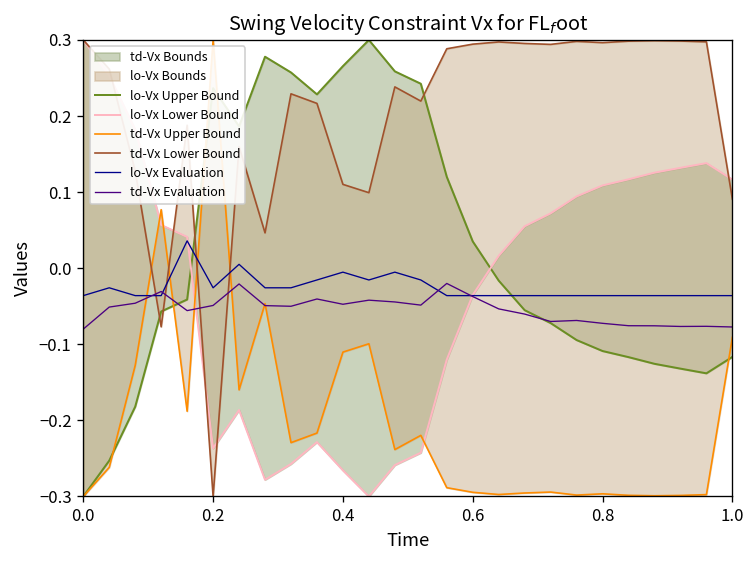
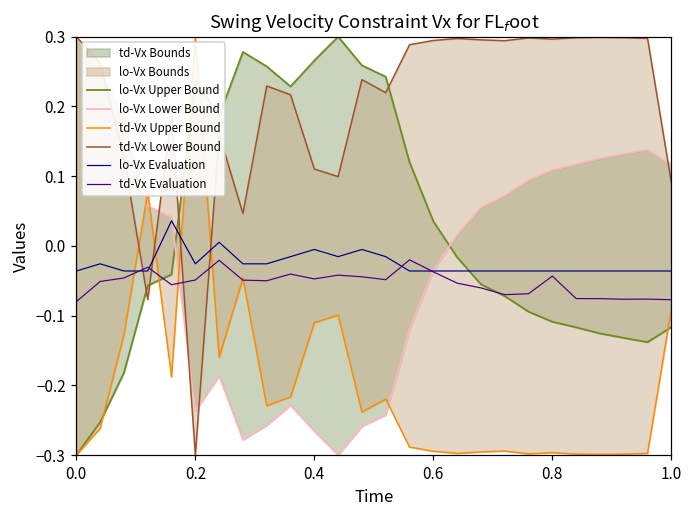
td-Vx Evaluation, 0.8: -0.07 -> -0.04
